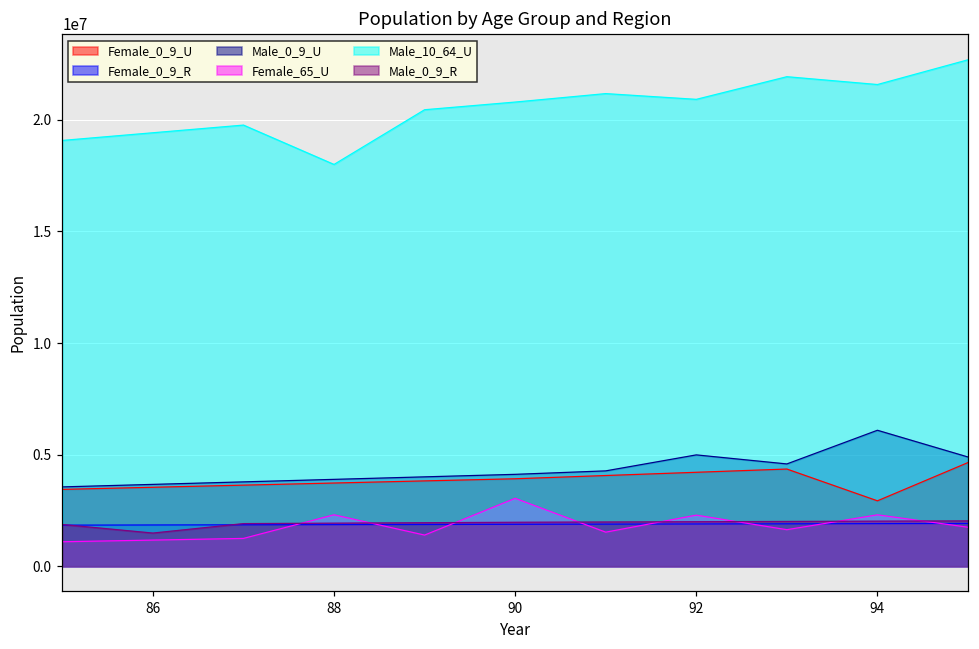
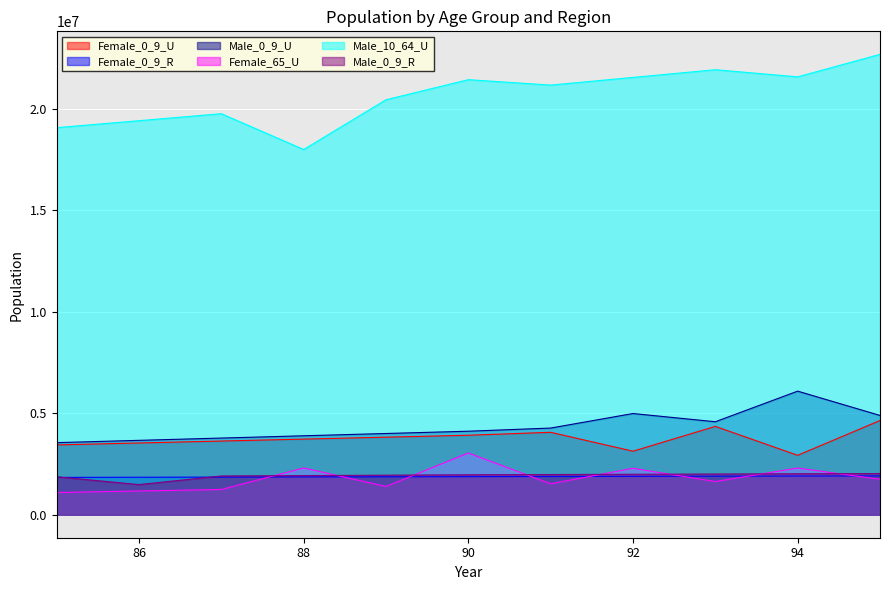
Male_10_64_U, 90: 20800000 -> 21400000
Female_0_9_U, 92: 4200000 -> 3100000
Male_10_64_U, 92: 20900000 -> 21600000
